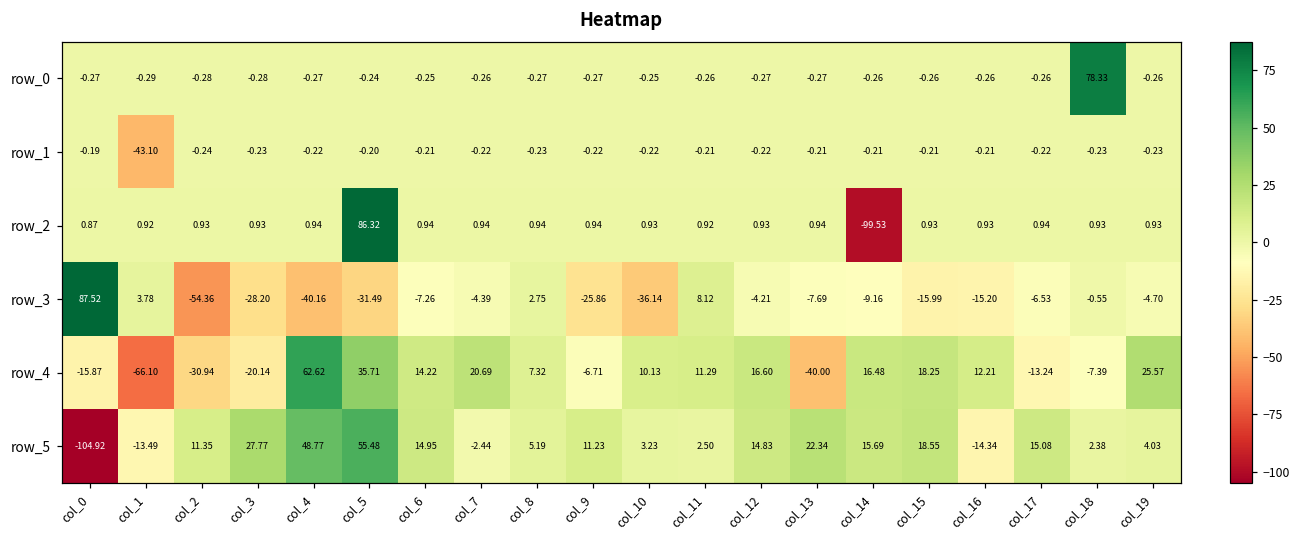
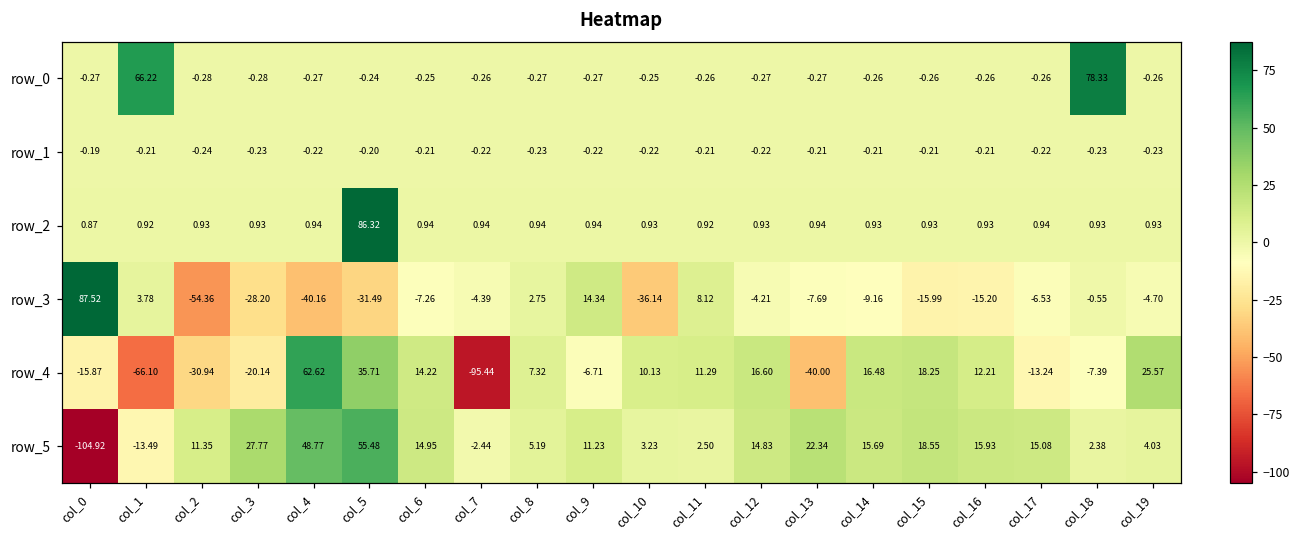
row_0, col_1: -0.29 -> 66.22
row_1, col_1: -43.10 -> -0.21
row_2, col_14: -99.53 -> 0.93
row_3, col_9: -25.86 -> 14.34
row_4, col_7: 20.69 -> -95.44
row_5, col_16: -14.34 -> 15.93
